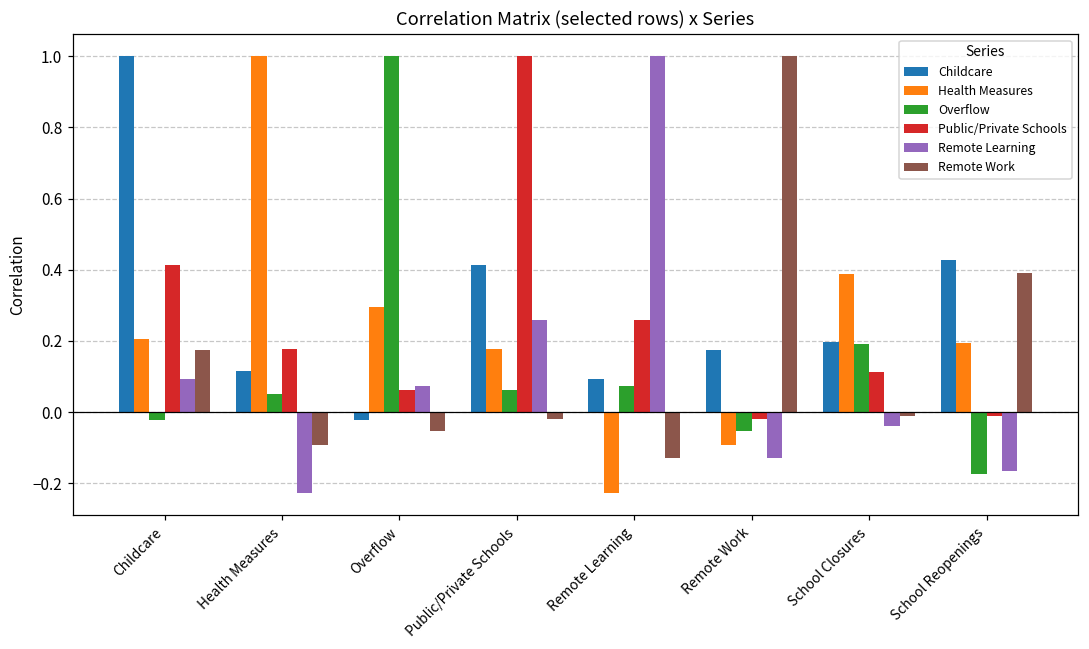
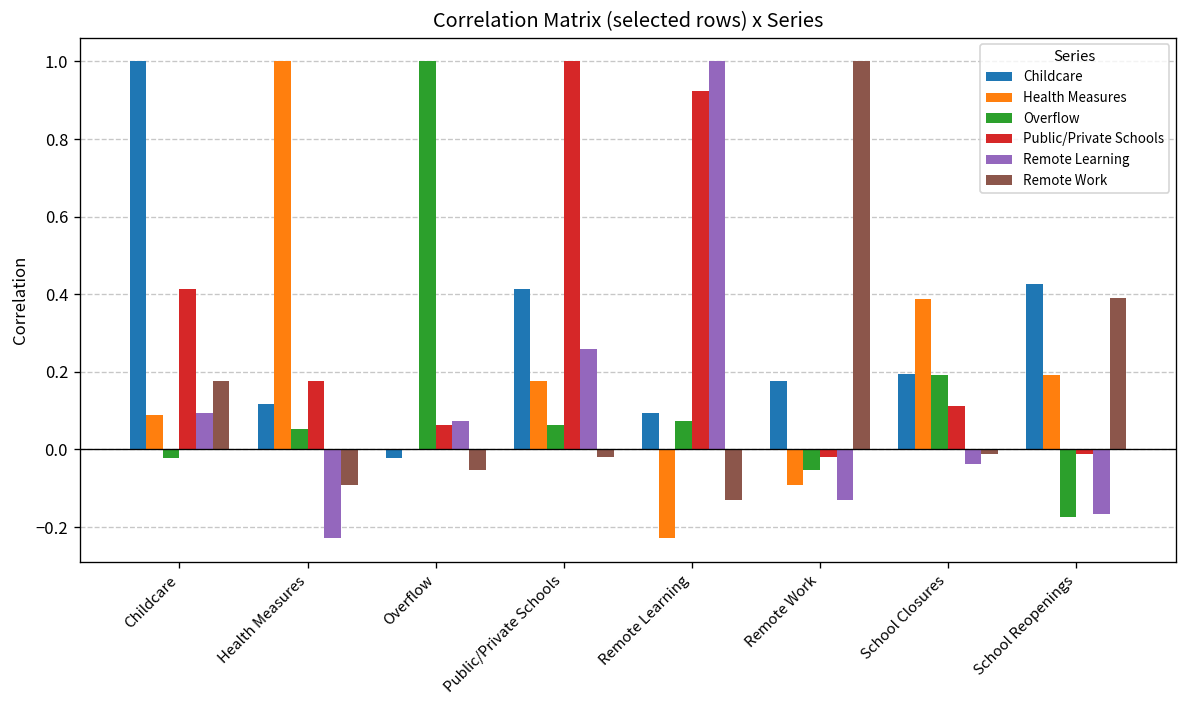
Health Measures, Childcare: 0.21 -> 0.09
Health Measures, Overflow: 0.30 -> 0.00
Public/Private Schools, Remote Learning: 0.26 -> 0.92
